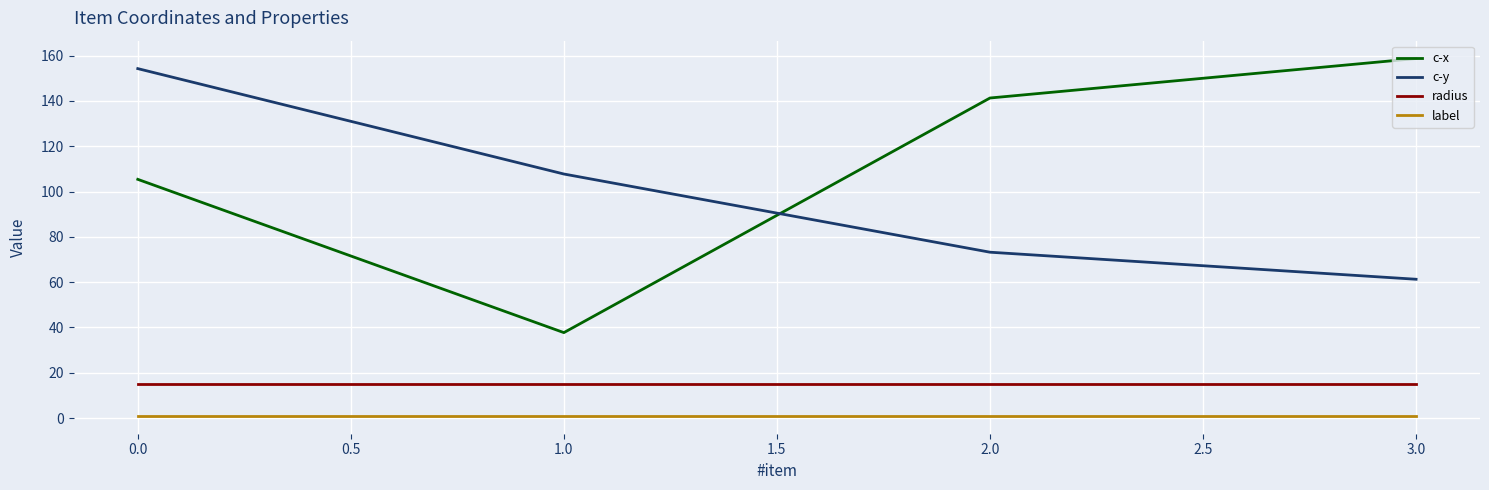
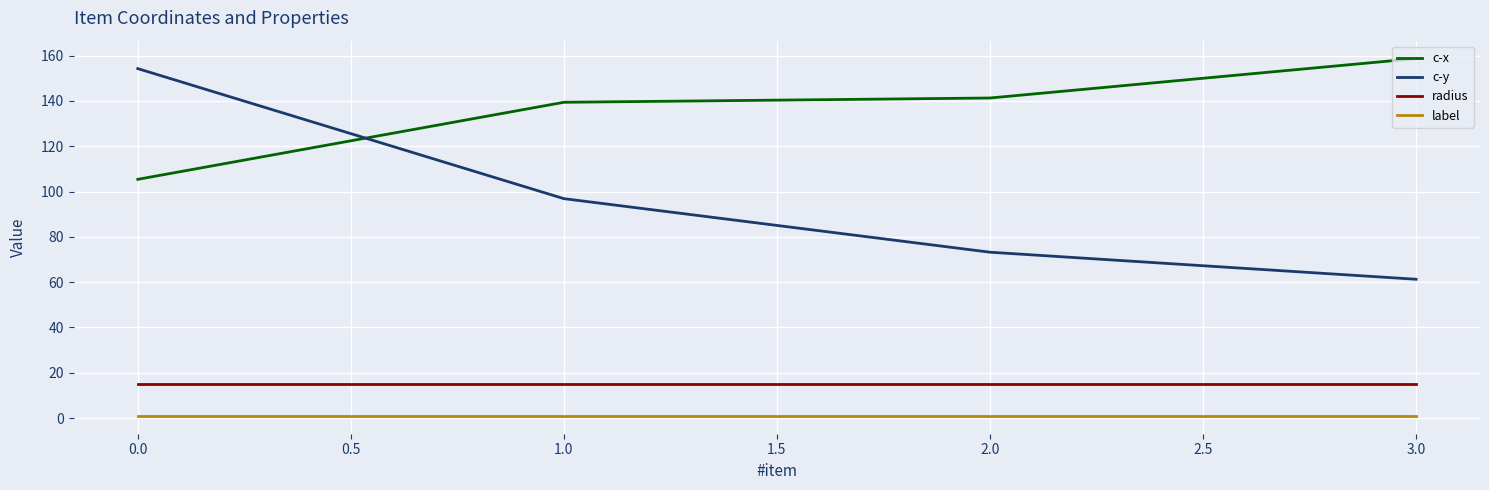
c-x, 1.0: 38 -> 139
c-y, 1.0: 108 -> 97
